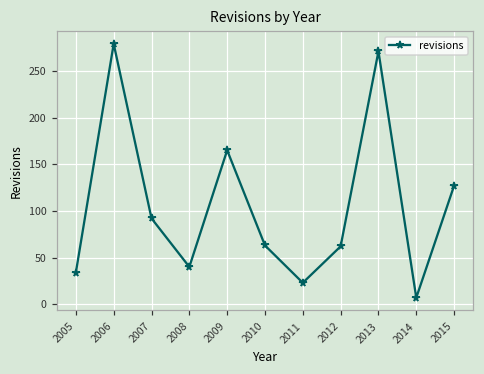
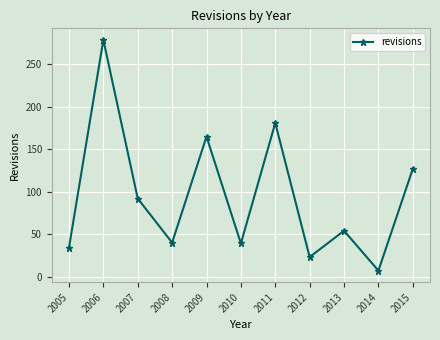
2010: 60 -> 40
2011: 20 -> 180
2012: 60 -> 20
2013: 270 -> 50
